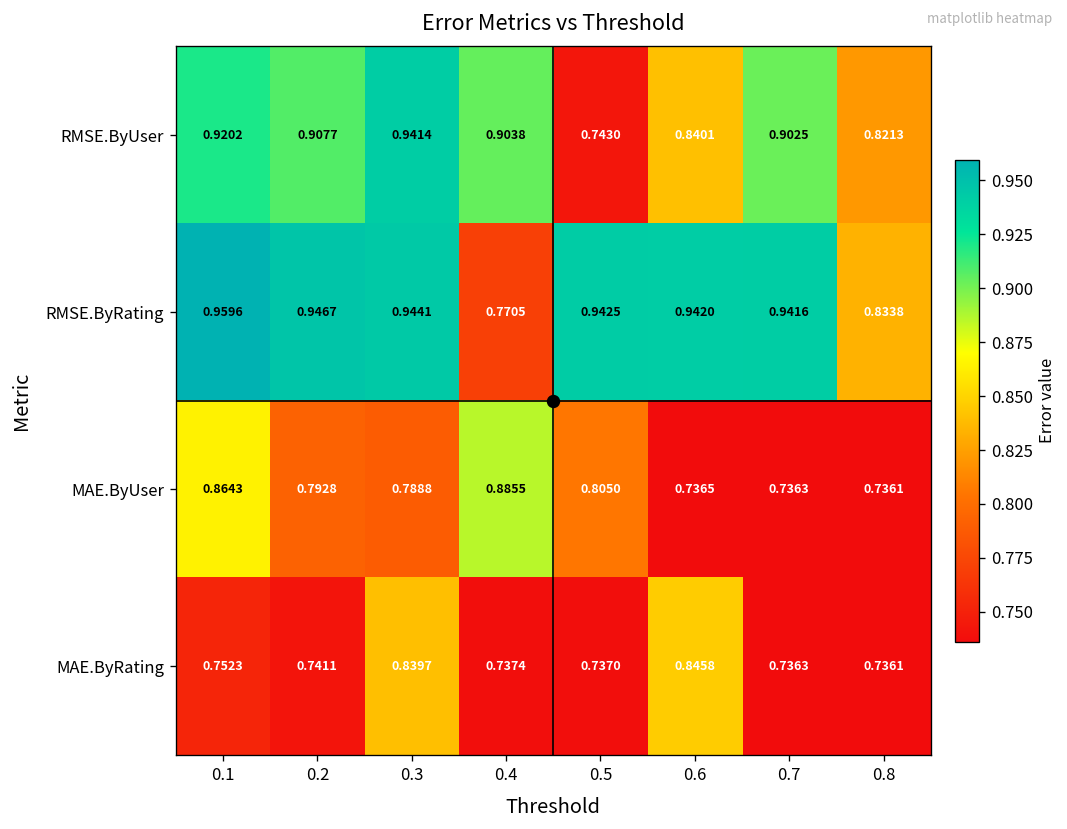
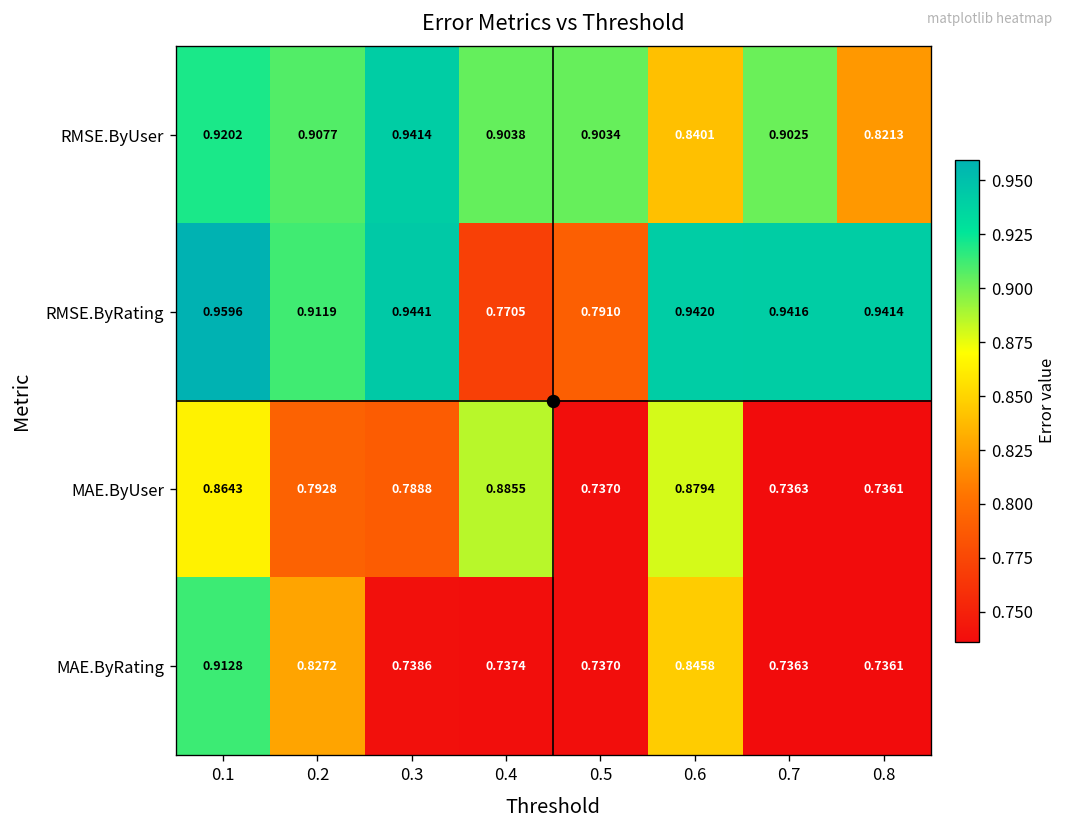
RMSE.ByUser, 0.5: 0.7430 -> 0.9034
RMSE.ByRating, 0.2: 0.9467 -> 0.9119
RMSE.ByRating, 0.5: 0.9425 -> 0.7910
RMSE.ByRating, 0.8: 0.8338 -> 0.9414
MAE.ByUser, 0.5: 0.8050 -> 0.7370
MAE.ByUser, 0.6: 0.7365 -> 0.8794
MAE.ByRating, 0.1: 0.7523 -> 0.9128
MAE.ByRating, 0.2: 0.7411 -> 0.8272
MAE.ByRating, 0.3: 0.8397 -> 0.7386
